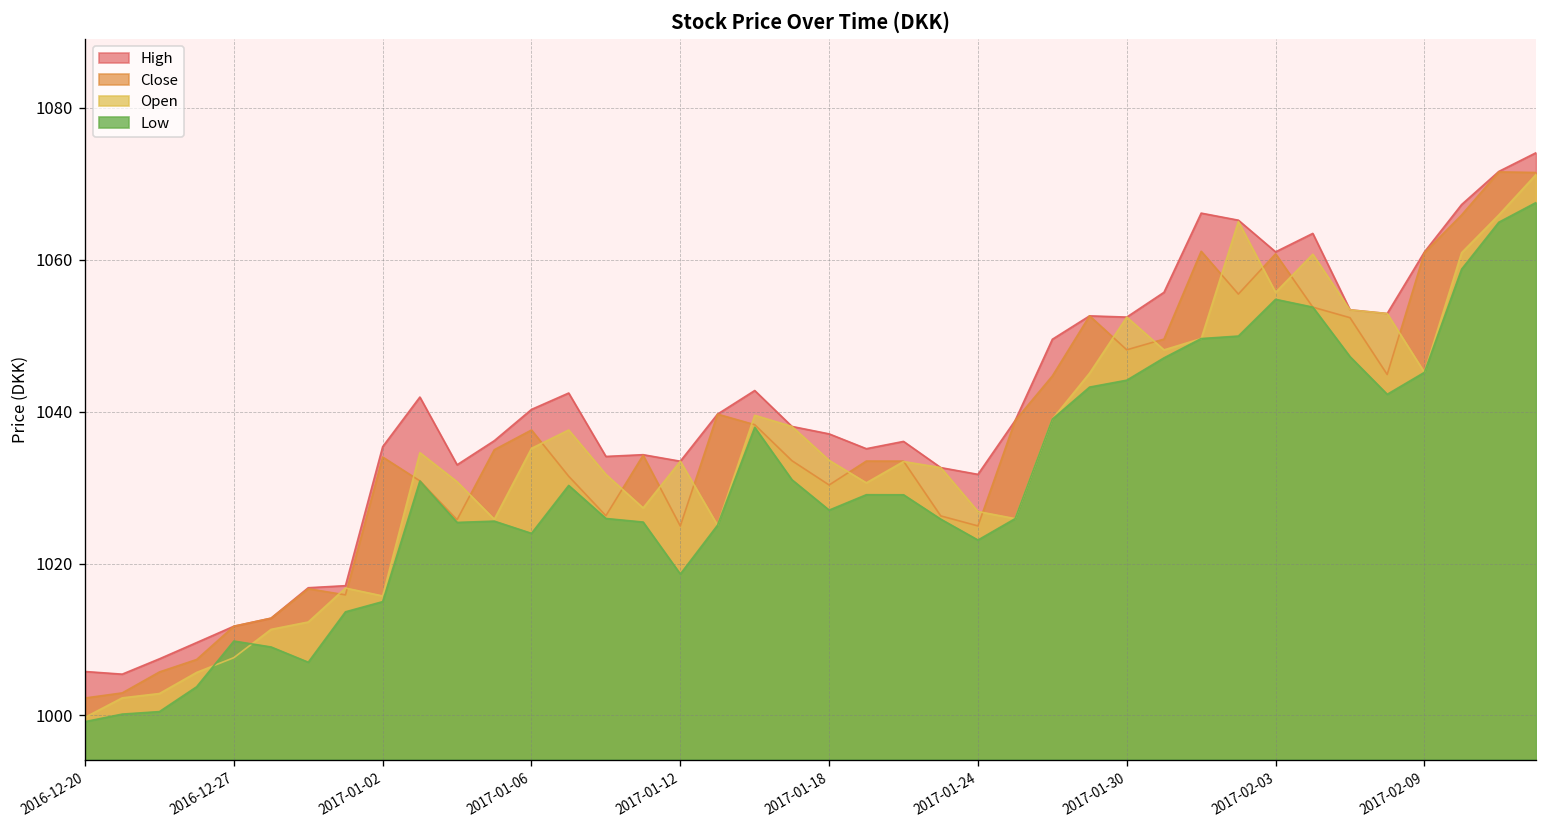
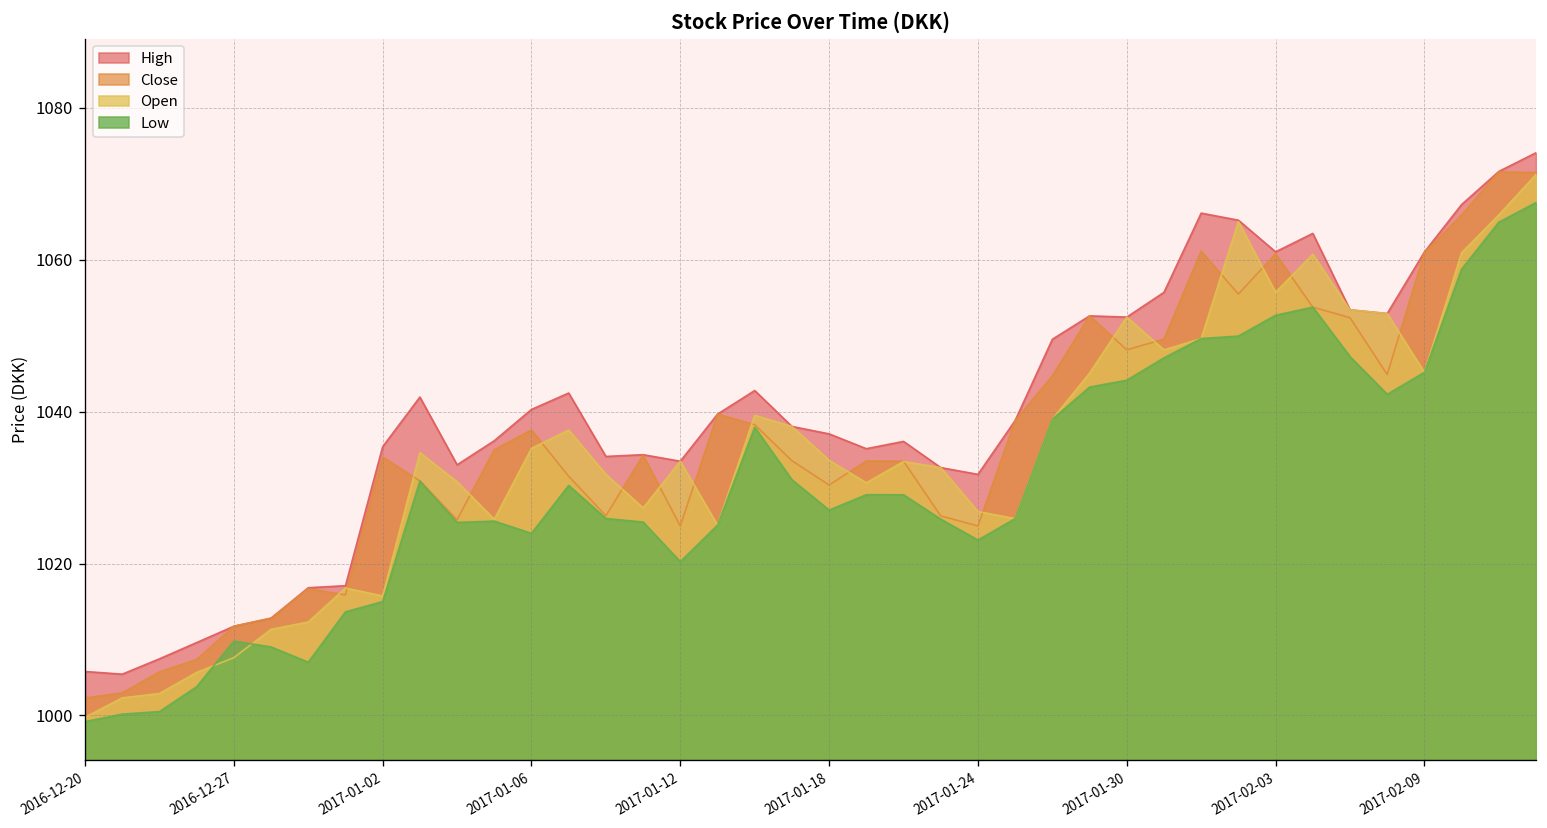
Low, 2017-01-12: 1019 -> 1020
Low, 2017-02-03: 1055 -> 1053
